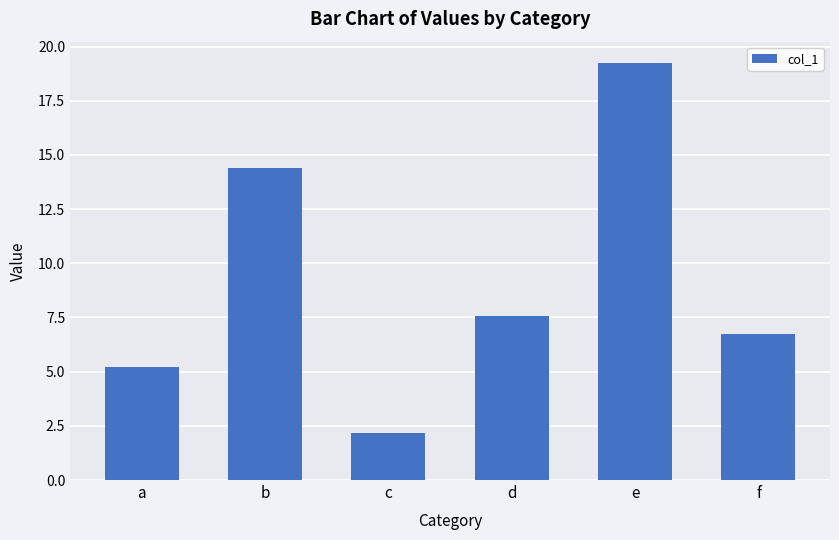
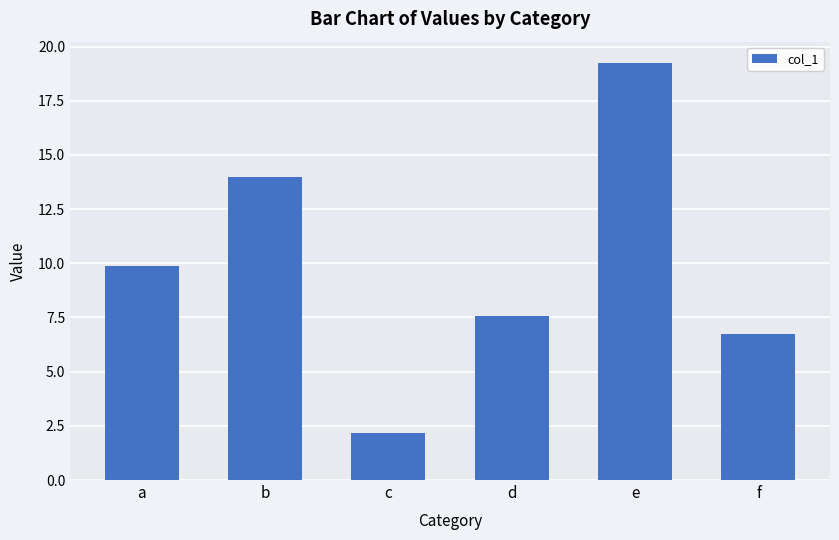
a: 5.2 -> 9.9
b: 14.4 -> 14.0
